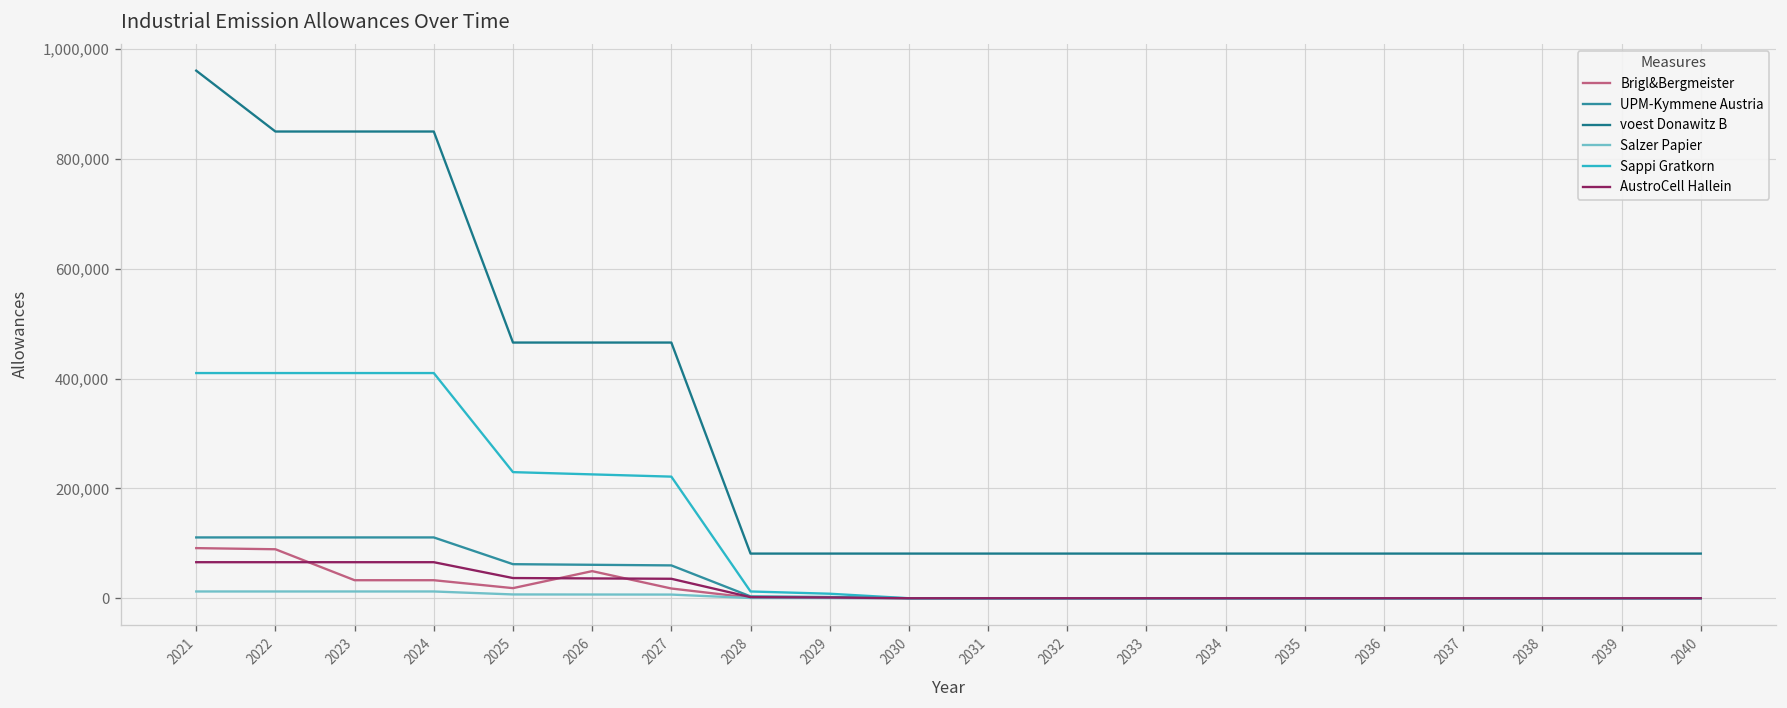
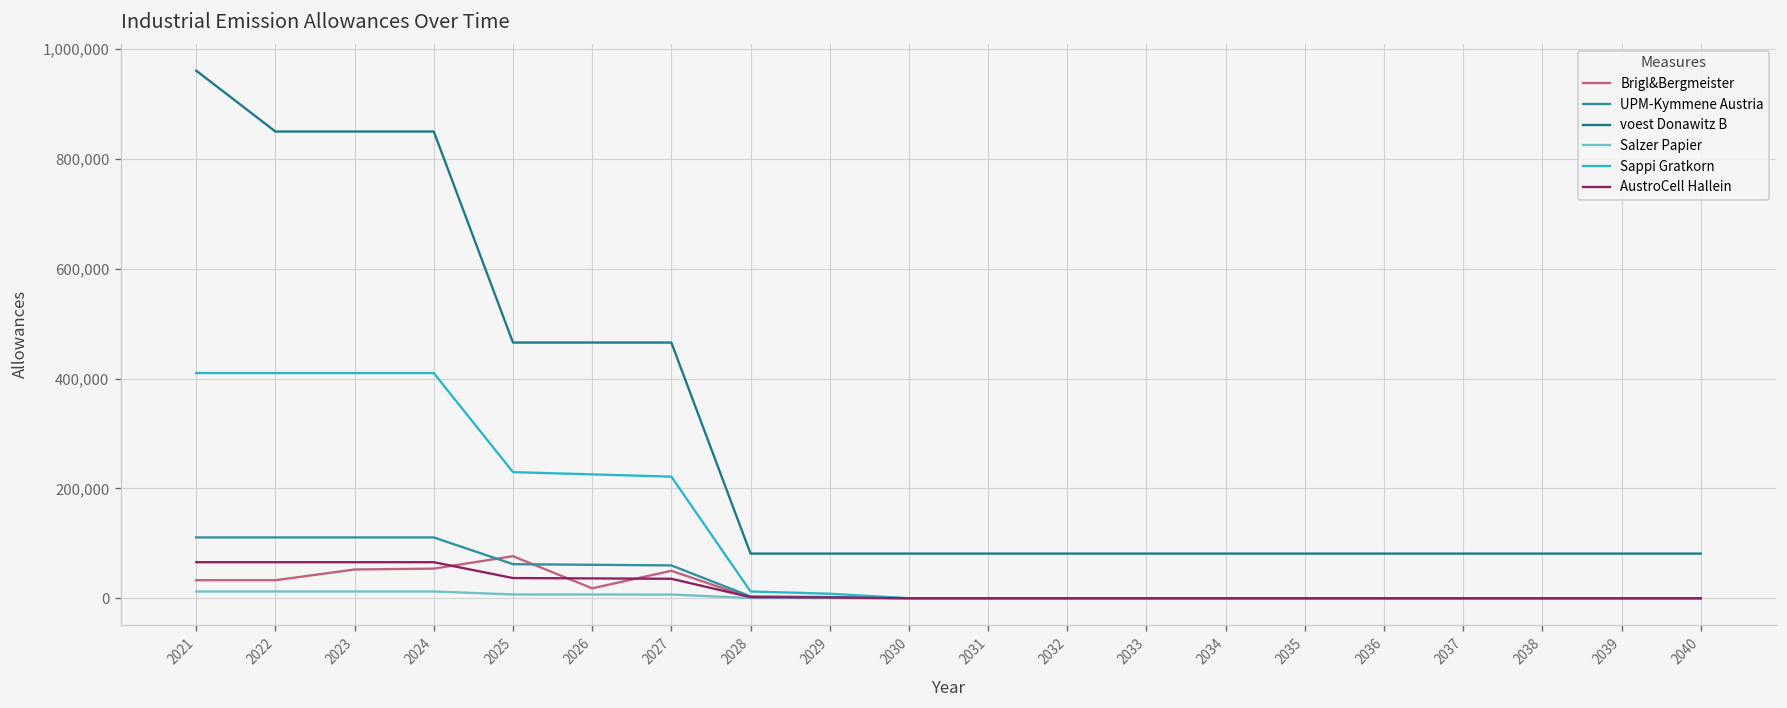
Brigl&Bergmeister, 2021: 90,000 -> 30,000
Brigl&Bergmeister, 2022: 90,000 -> 30,000
Brigl&Bergmeister, 2023: 30,000 -> 50,000
Brigl&Bergmeister, 2024: 30,000 -> 50,000
Brigl&Bergmeister, 2025: 20,000 -> 80,000
Brigl&Bergmeister, 2026: 50,000 -> 20,000
Brigl&Bergmeister, 2027: 20,000 -> 50,000
